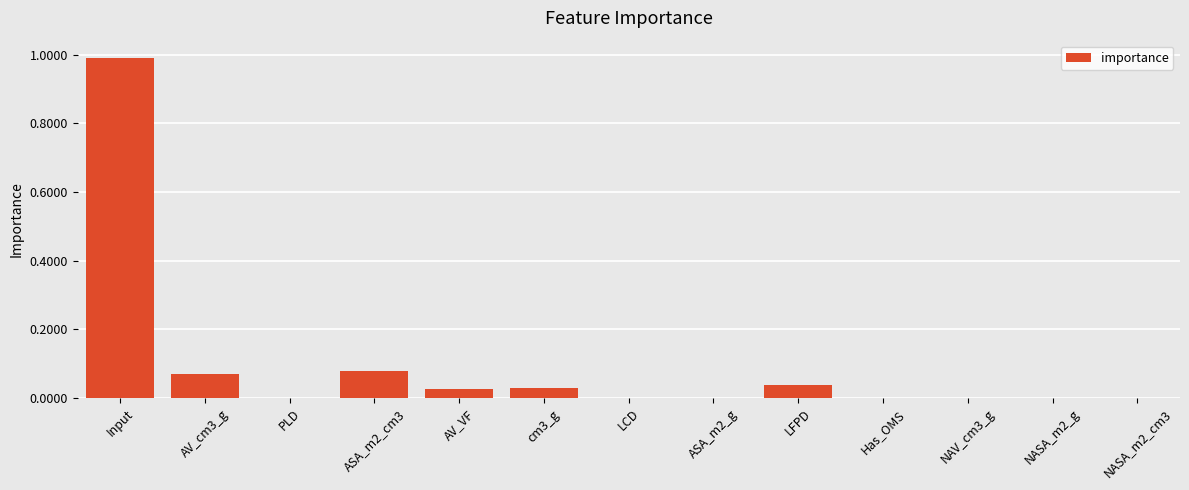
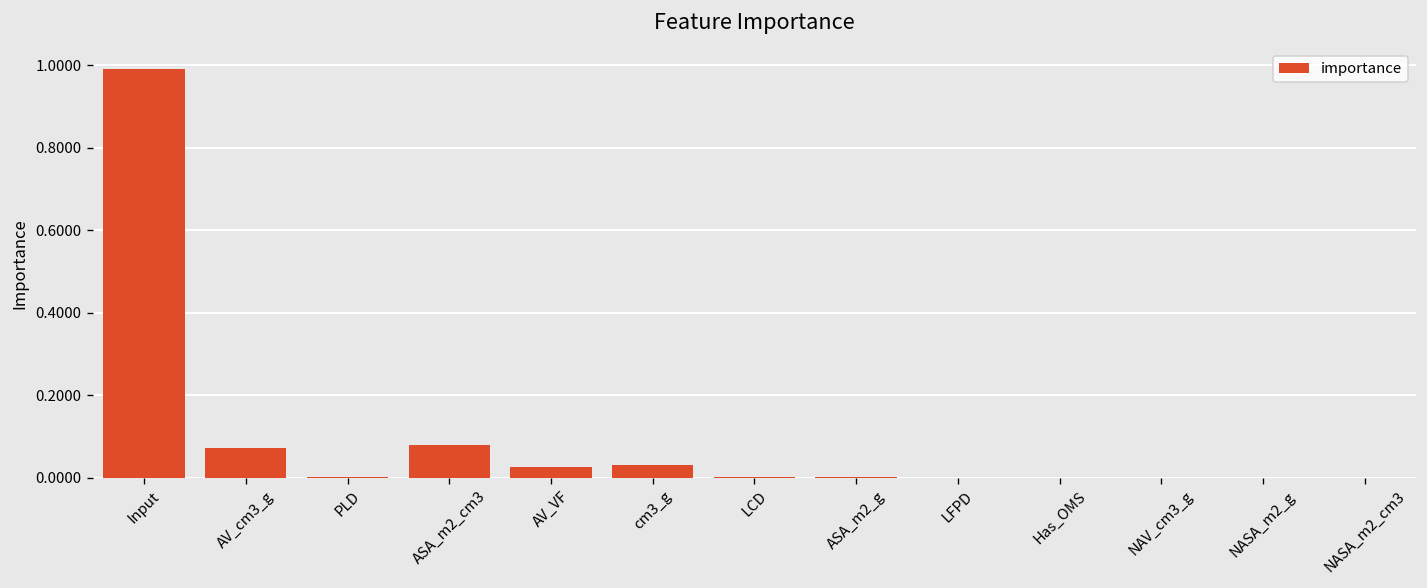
LFPD: 0.04 -> 0.00
